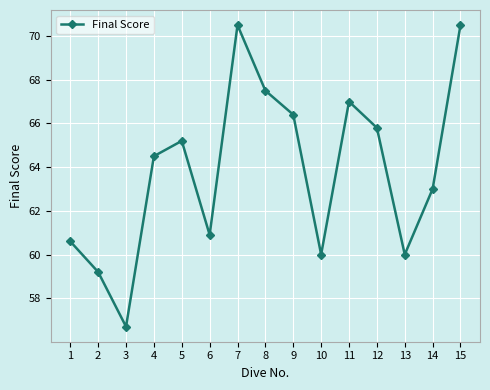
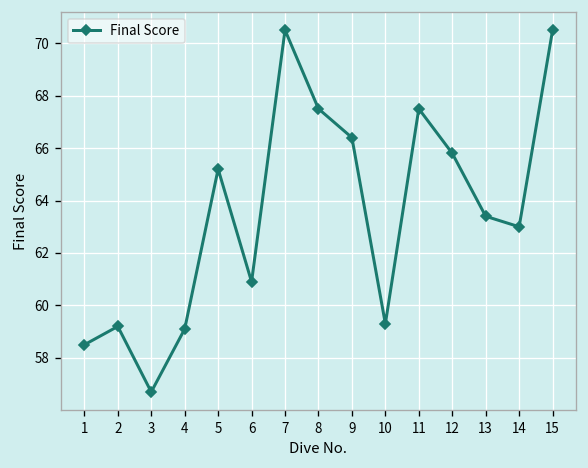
1: 60.6 -> 58.5
4: 64.5 -> 59.1
10: 60.0 -> 59.3
11: 67.0 -> 67.5
13: 60.0 -> 63.4
